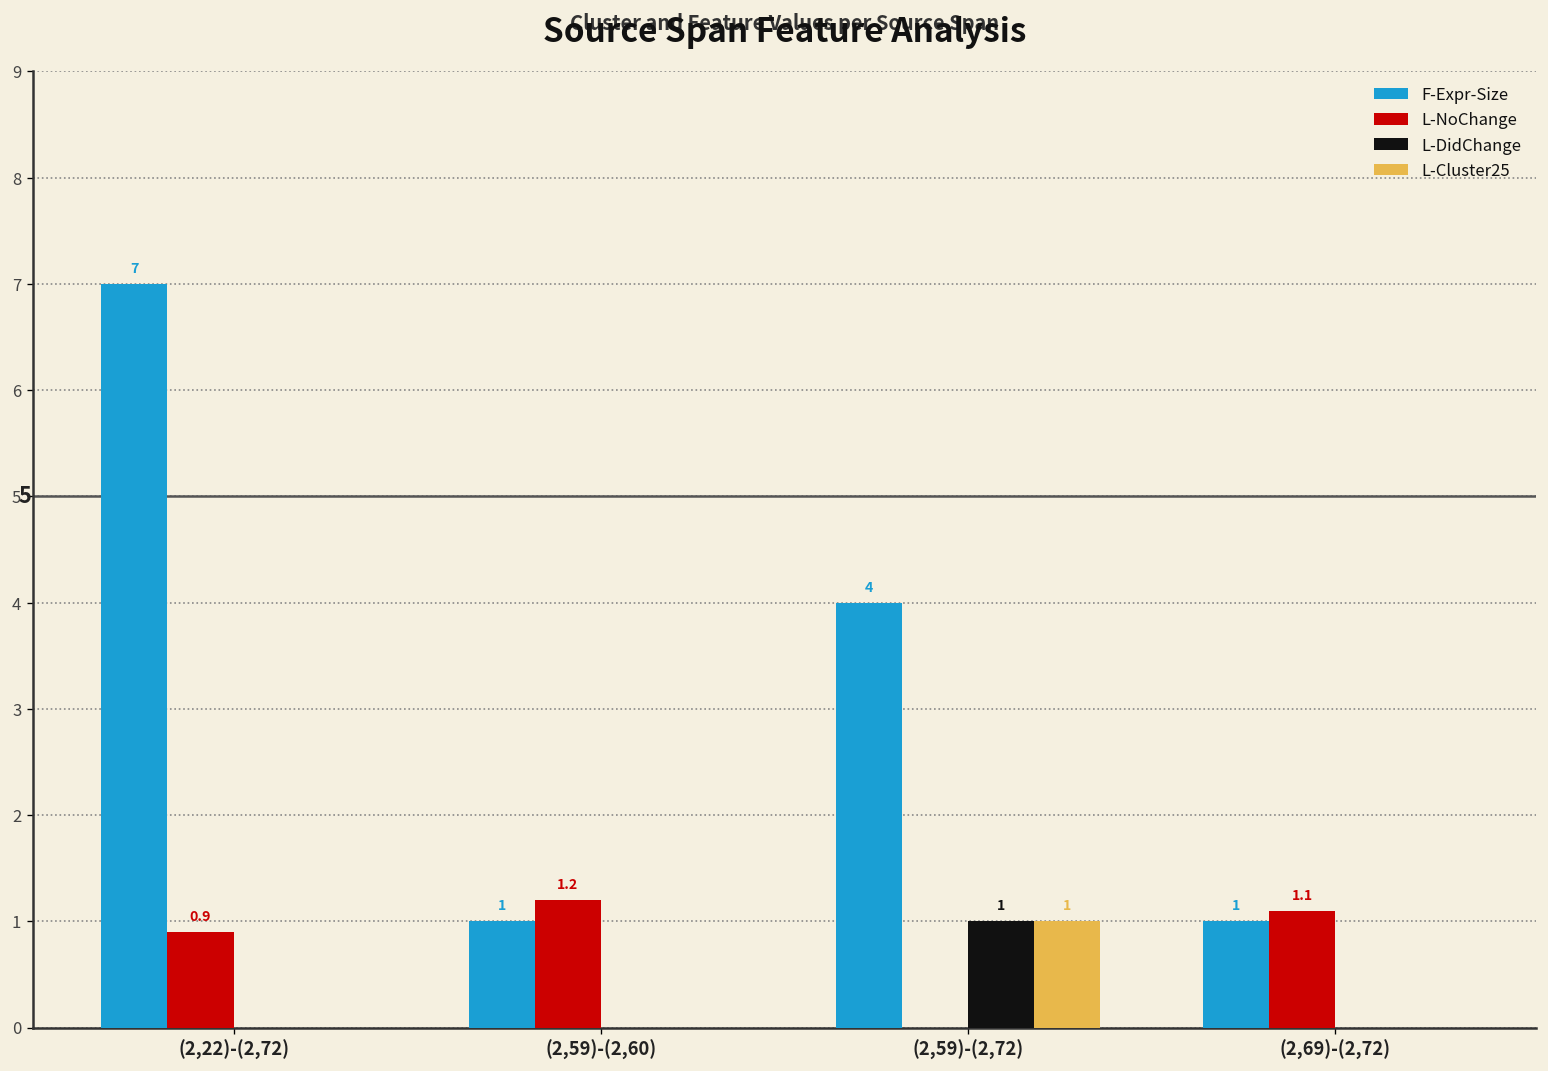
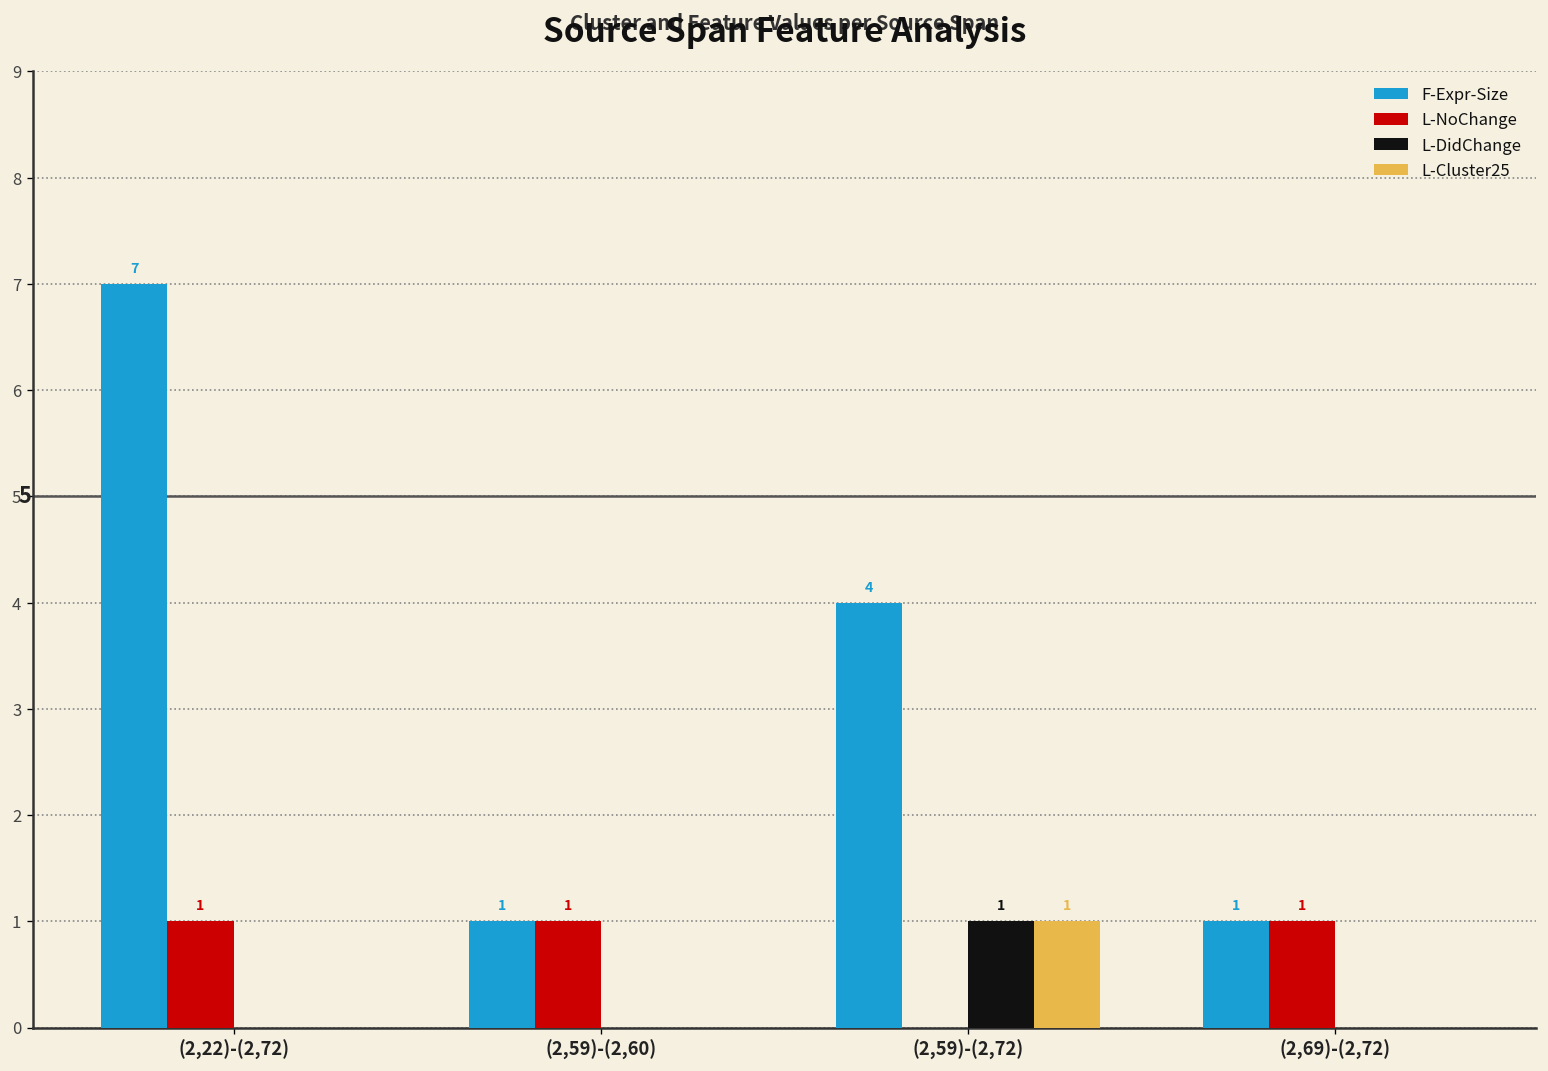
L-NoChange, (2,22)-(2,72): 0.9 -> 1
L-NoChange, (2,59)-(2,60): 1.2 -> 1
L-NoChange, (2,69)-(2,72): 1.1 -> 1
